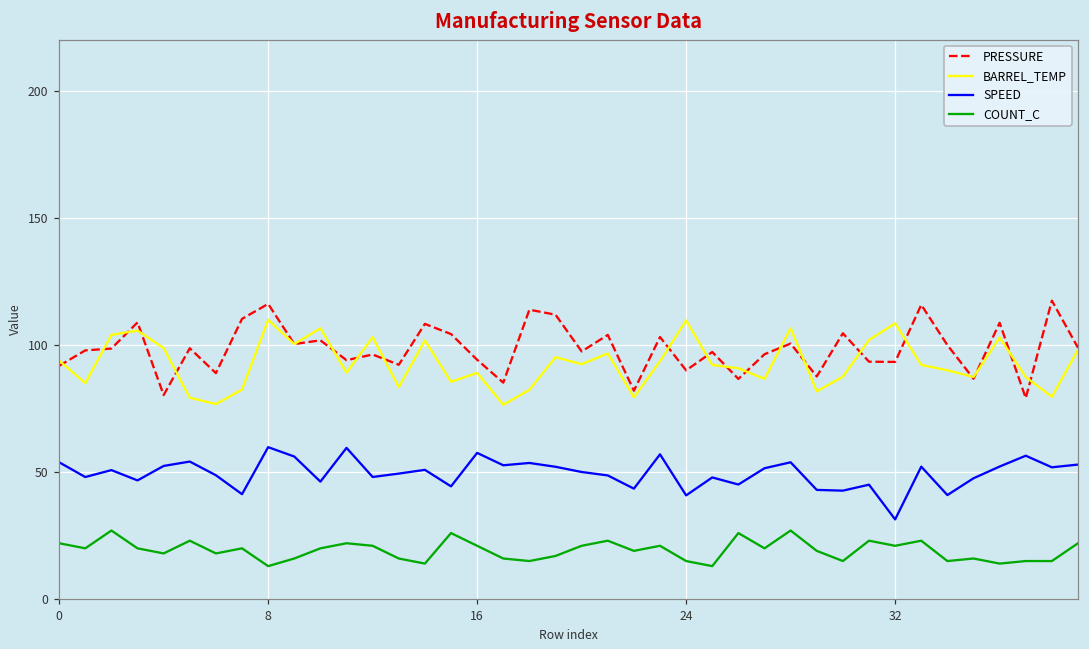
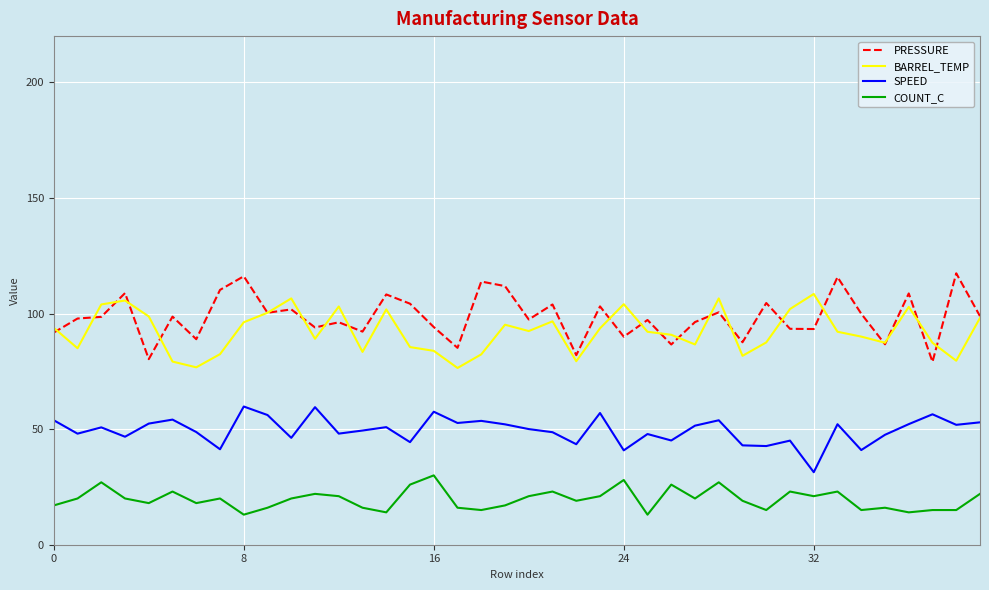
COUNT_C, 0: 22 -> 17
BARREL_TEMP, 8: 110 -> 96
BARREL_TEMP, 16: 89 -> 84
COUNT_C, 16: 21 -> 30
BARREL_TEMP, 24: 110 -> 104
COUNT_C, 24: 15 -> 28
